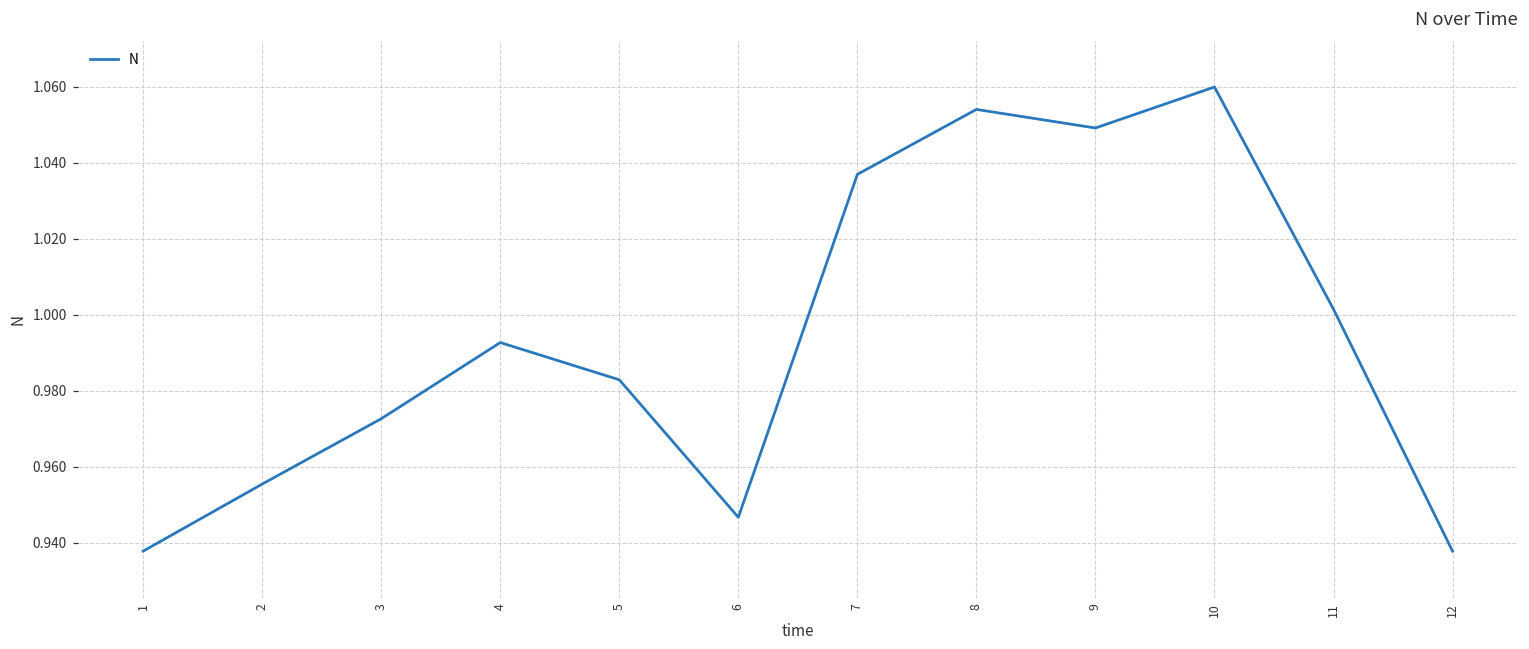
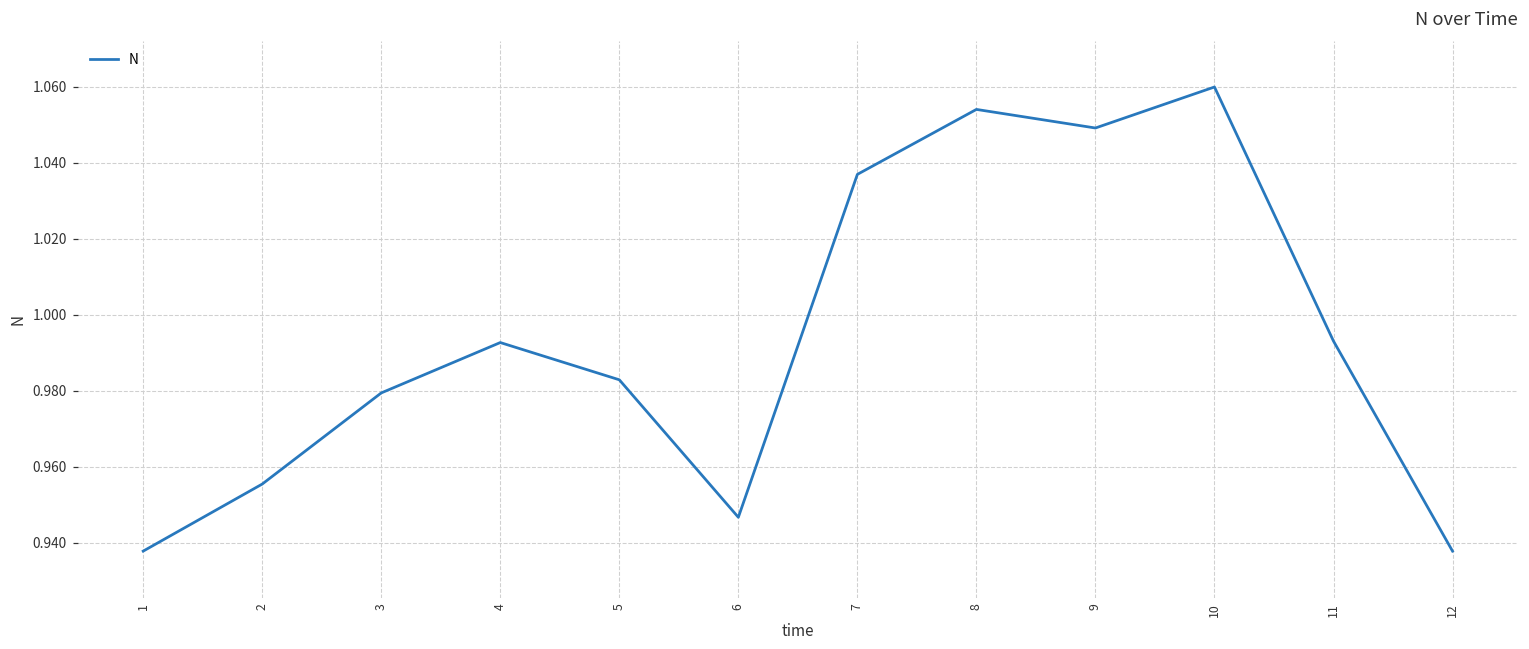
3: 0.973 -> 0.979
11: 1.001 -> 0.993
